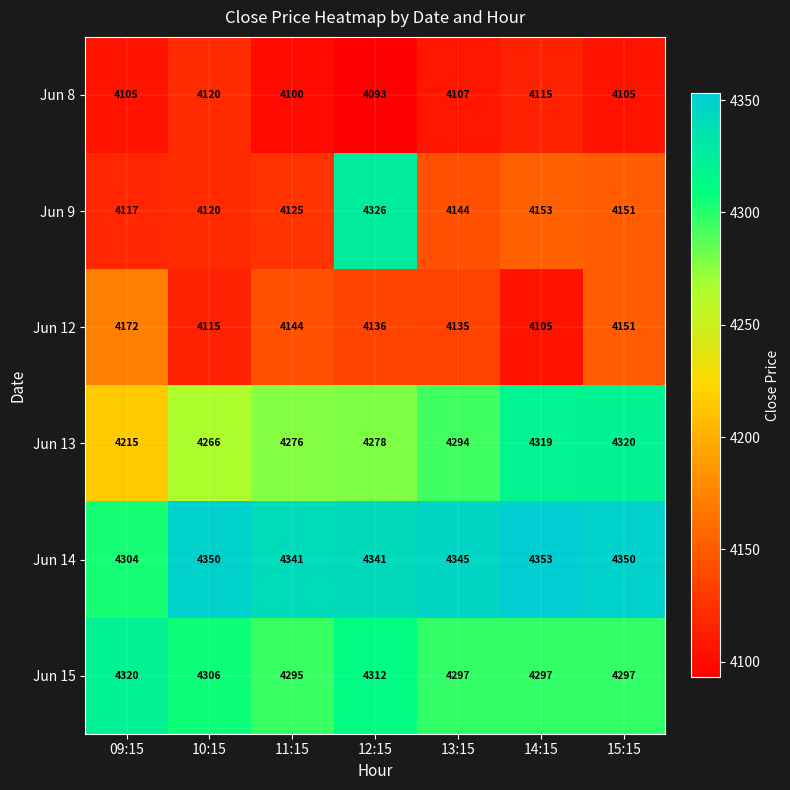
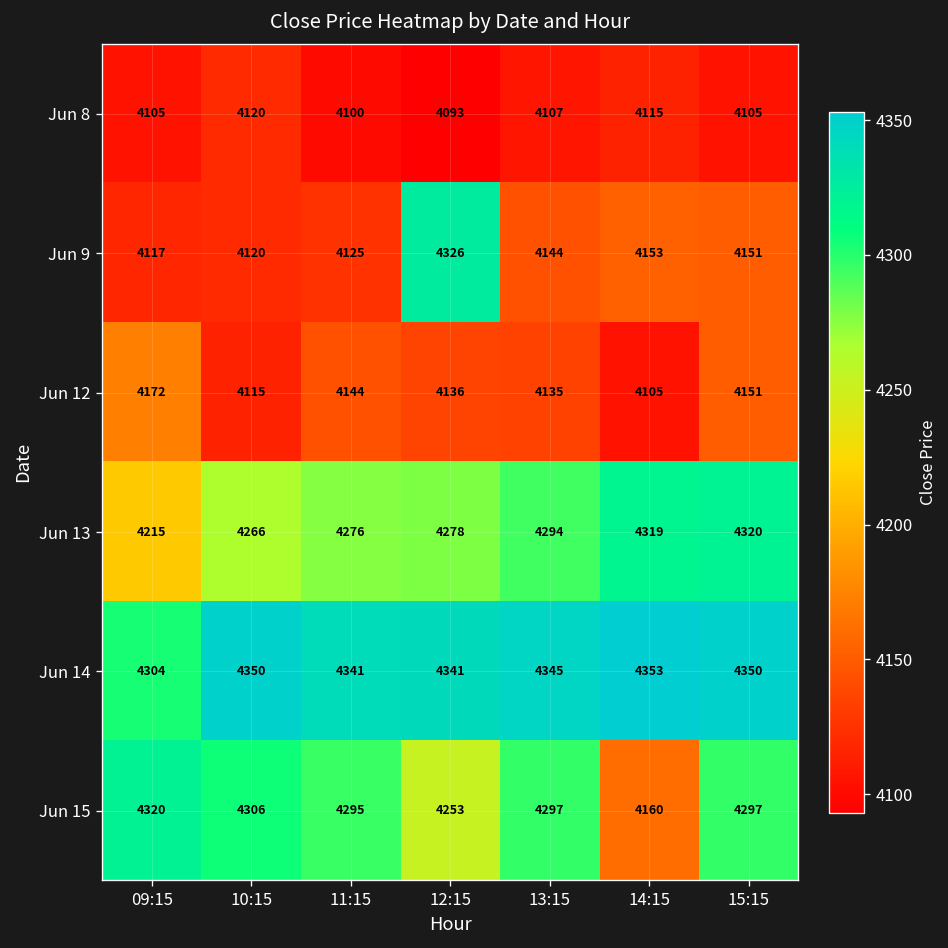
Jun 15, 12:15: 4312 -> 4253
Jun 15, 14:15: 4297 -> 4160
